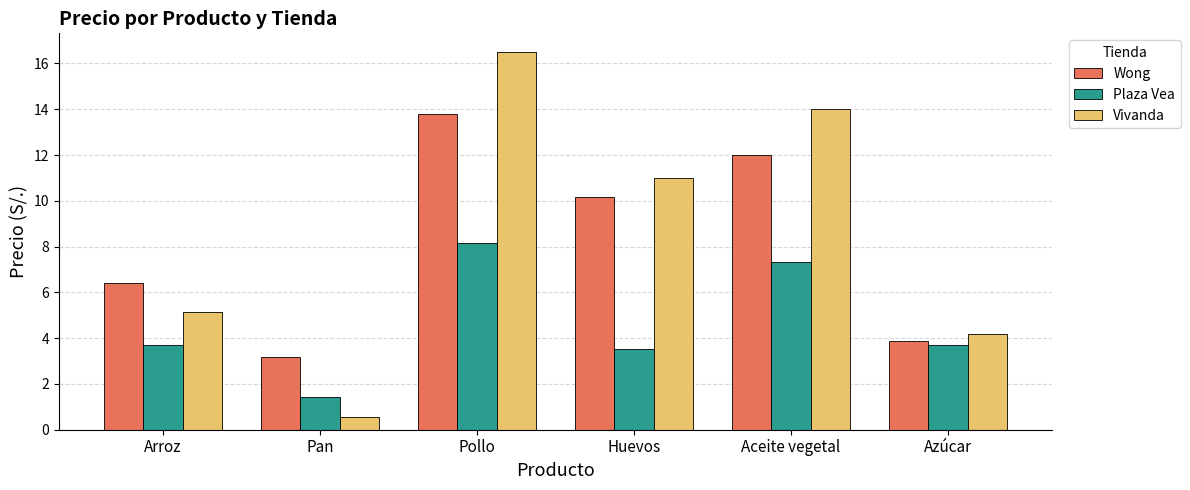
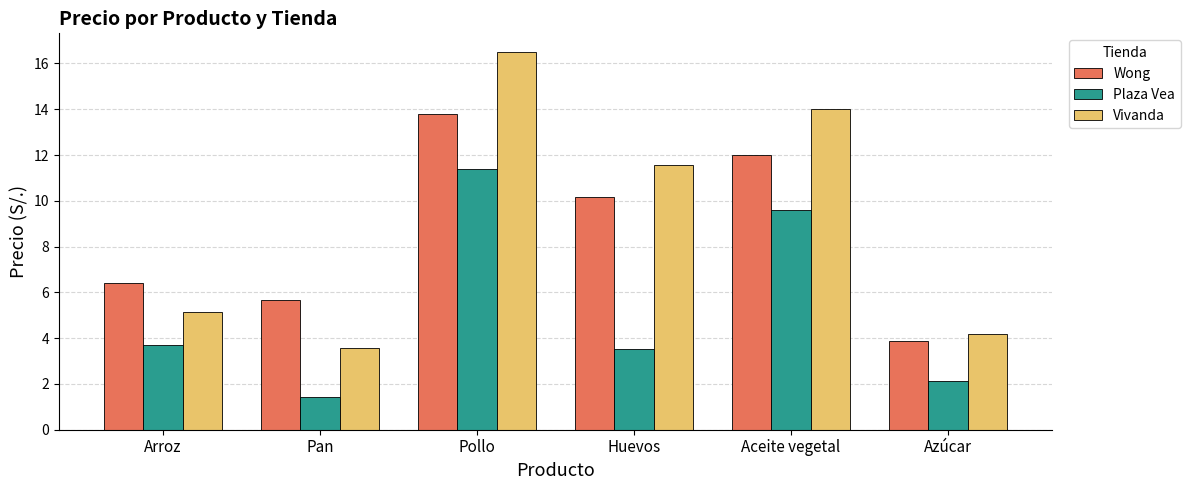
Wong, Pan: 3.2 -> 5.7
Vivanda, Pan: 0.6 -> 3.6
Plaza Vea, Pollo: 8.2 -> 11.4
Vivanda, Huevos: 11.0 -> 11.6
Plaza Vea, Aceite vegetal: 7.3 -> 9.6
Plaza Vea, Azúcar: 3.7 -> 2.1
